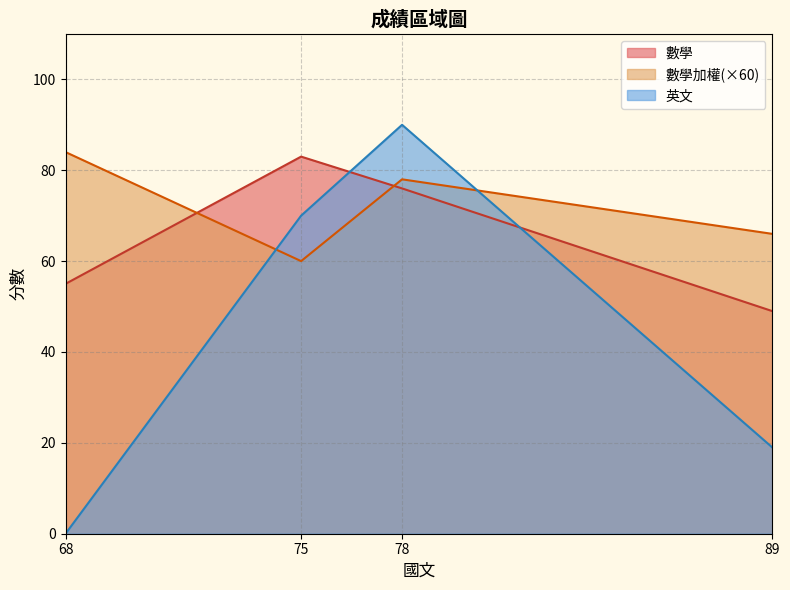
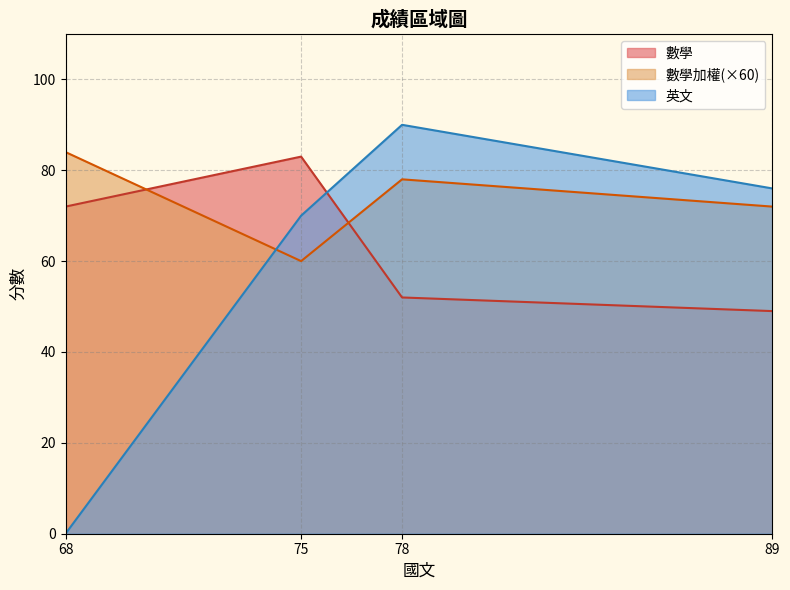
數學, 68: 55 -> 72
數學, 78: 76 -> 52
數學加權(×60), 89: 66 -> 72
英文, 89: 19 -> 76
